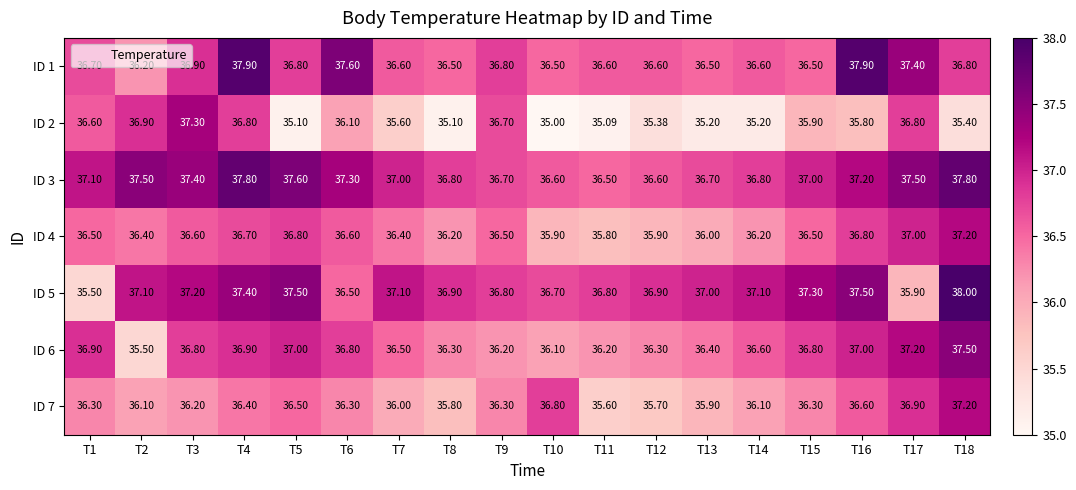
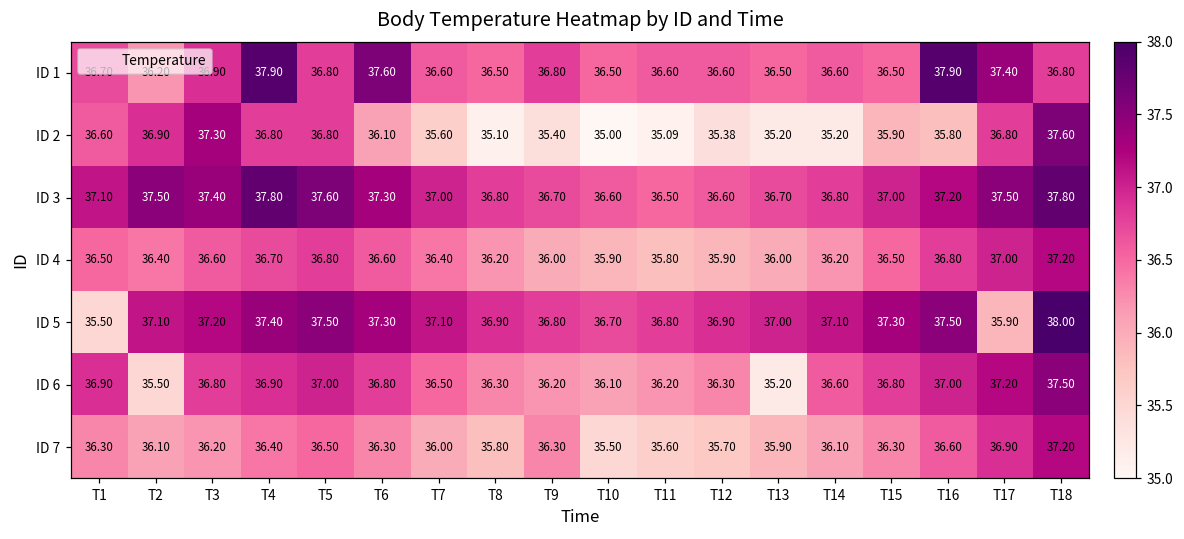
ID 2, T5: 35.10 -> 36.80
ID 2, T9: 36.70 -> 35.40
ID 2, T18: 35.40 -> 37.60
ID 4, T9: 36.50 -> 36.00
ID 5, T6: 36.50 -> 37.30
ID 6, T13: 36.40 -> 35.20
ID 7, T10: 36.80 -> 35.50
